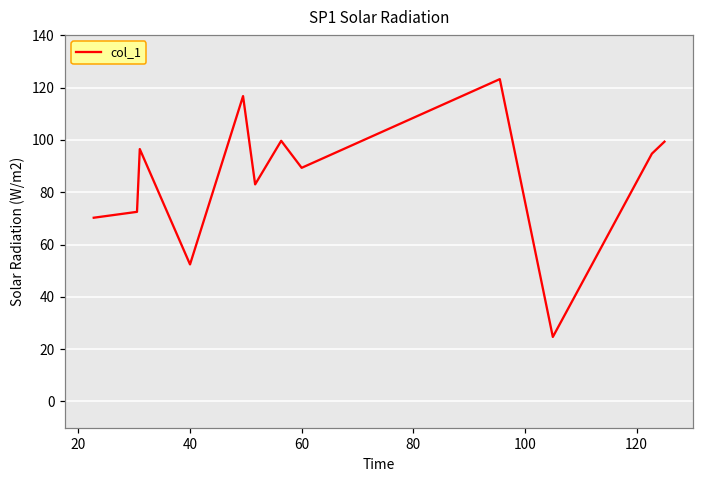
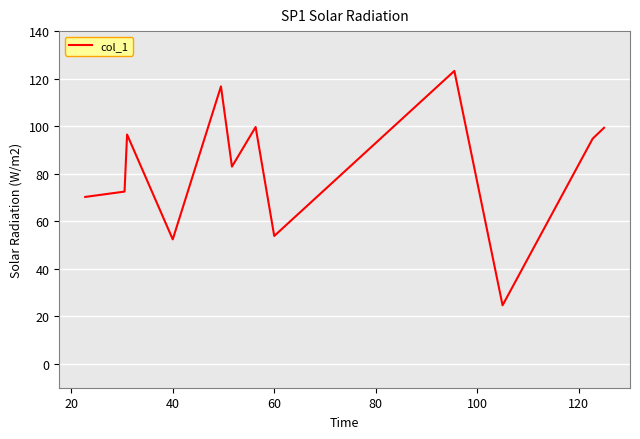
60: 89 -> 54
